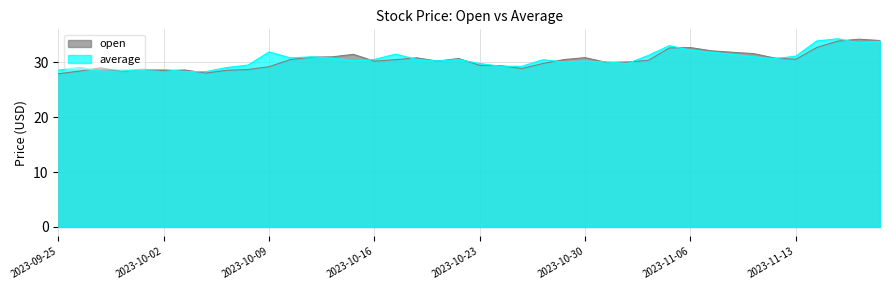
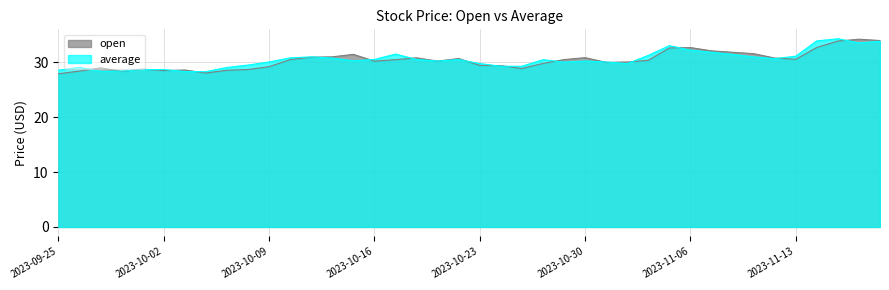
average, 2023-10-09: 32 -> 30
